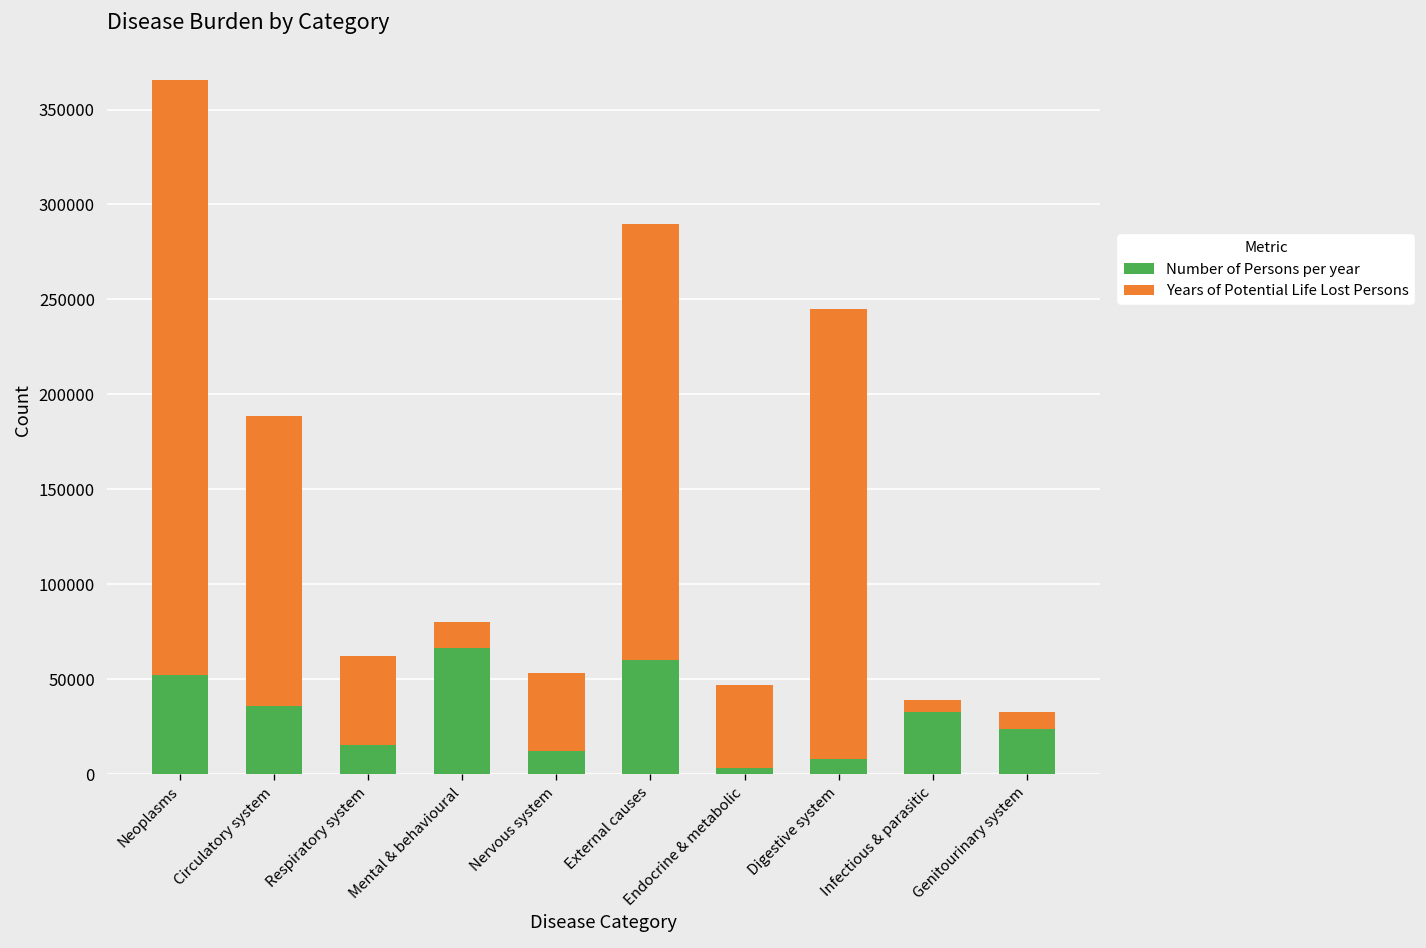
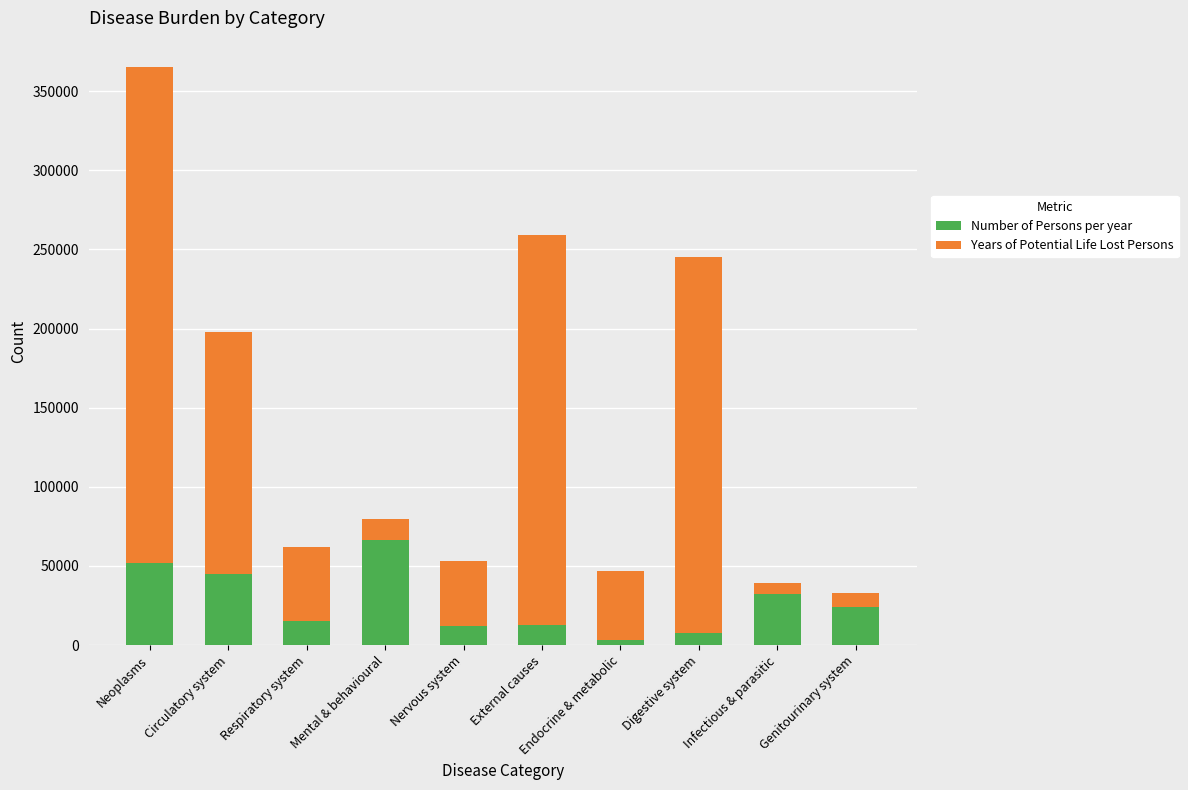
Number of Persons per year, Circulatory system: 36000 -> 45000
Number of Persons per year, External causes: 60000 -> 13000
Years of Potential Life Lost Persons, External causes: 230000 -> 247000
